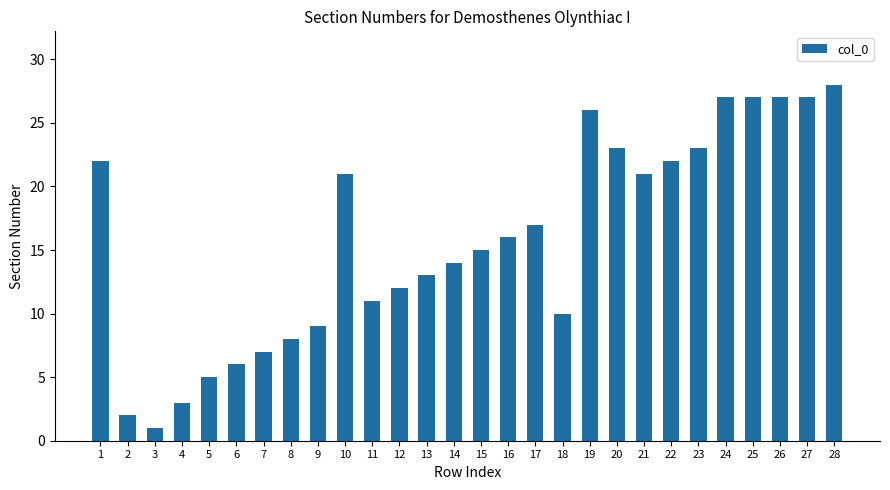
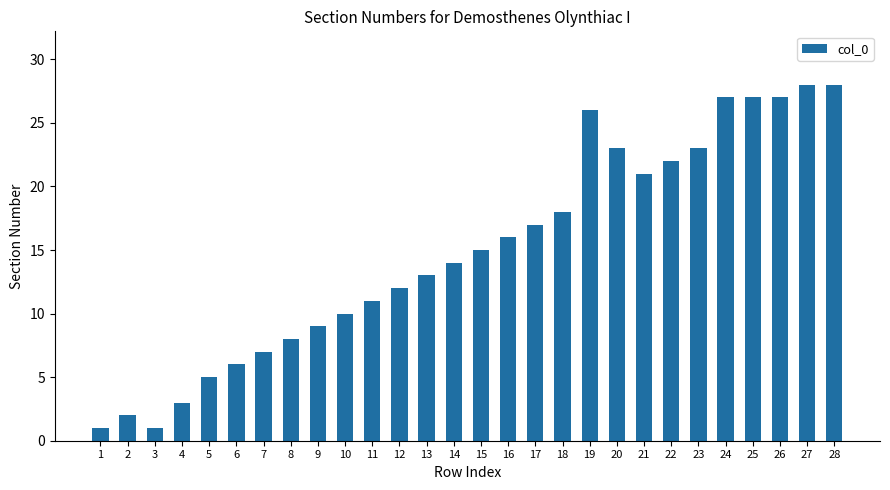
1: 22 -> 1
10: 21 -> 10
18: 10 -> 18
27: 27 -> 28
